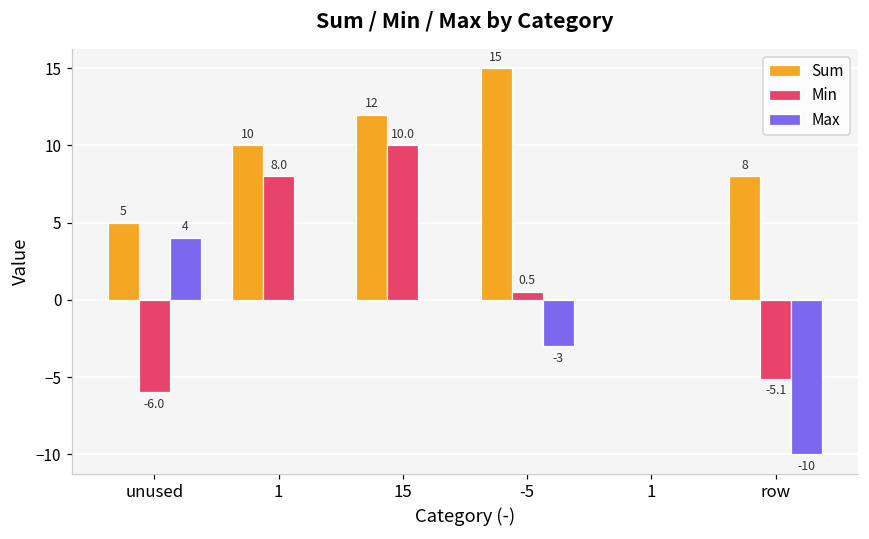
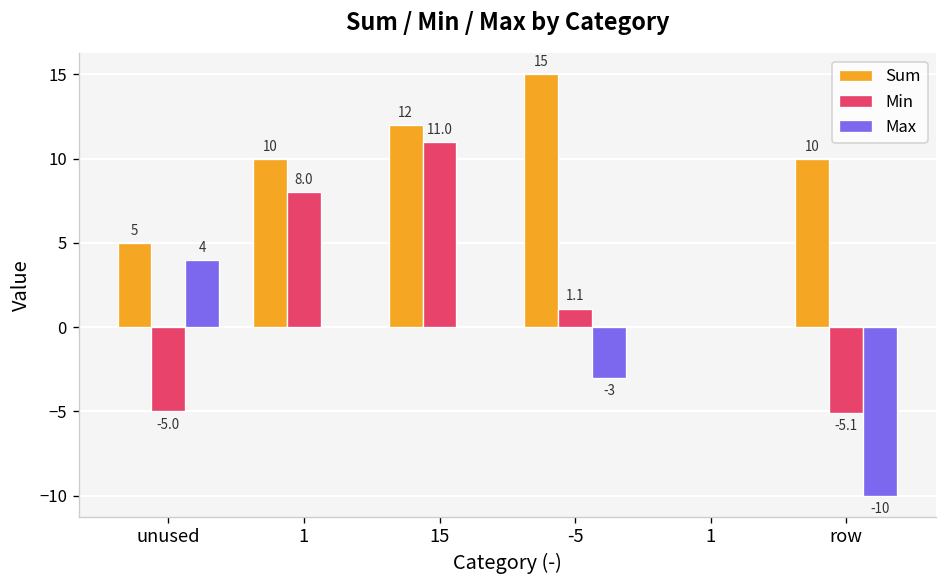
Min, unused: -6.0 -> -5.0
Min, 15: 10.0 -> 11.0
Min, -5: 0.5 -> 1.1
Sum, row: 8 -> 10
